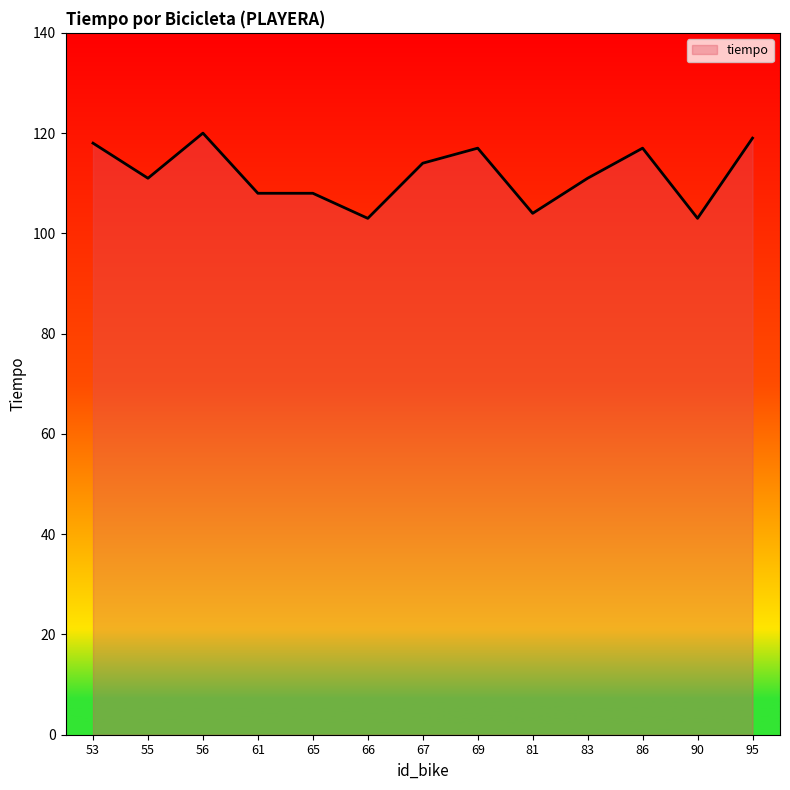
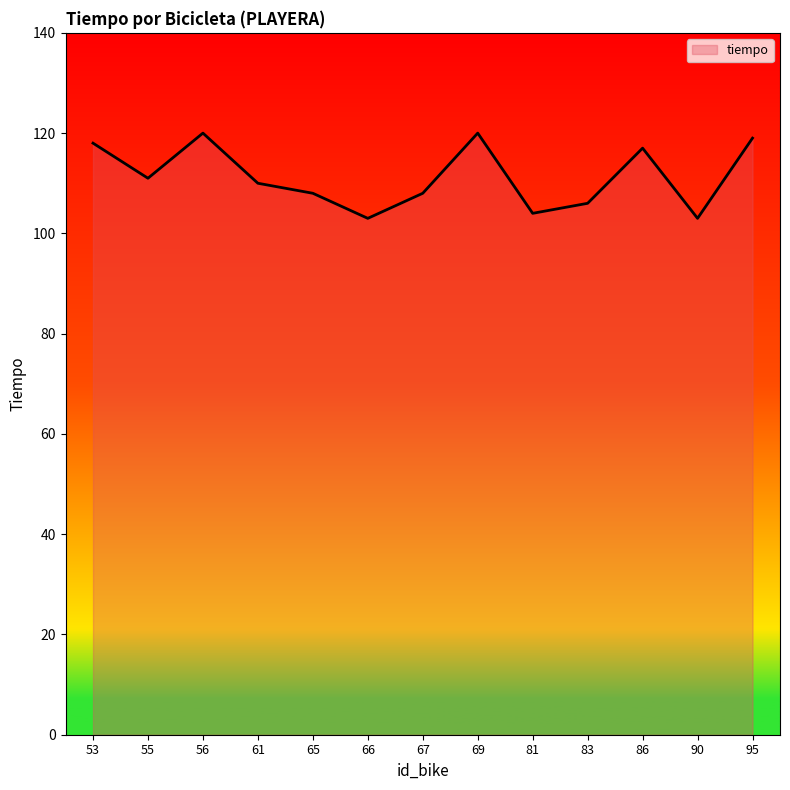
61: 108 -> 110
67: 114 -> 108
69: 117 -> 120
83: 111 -> 106
